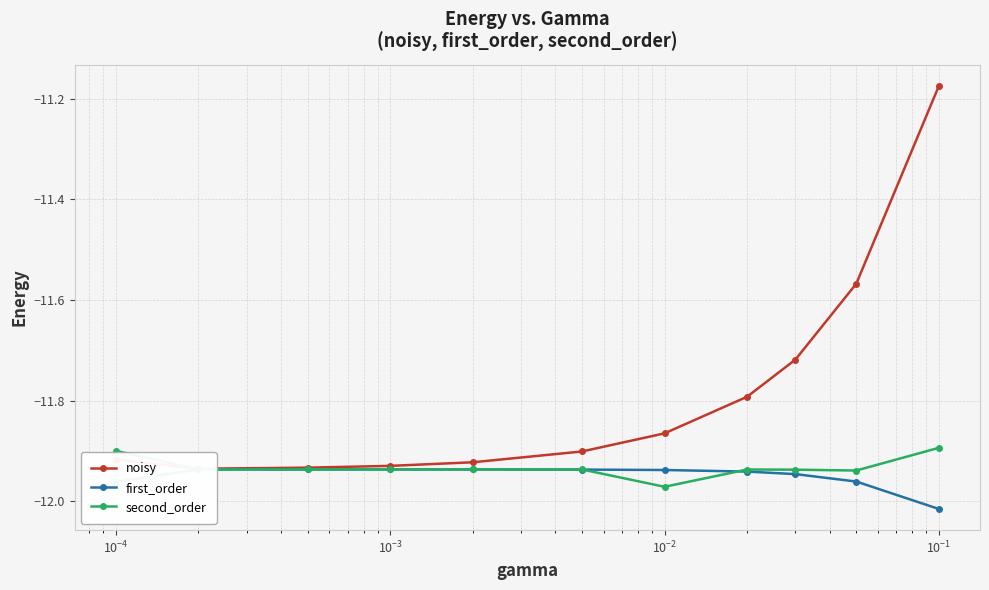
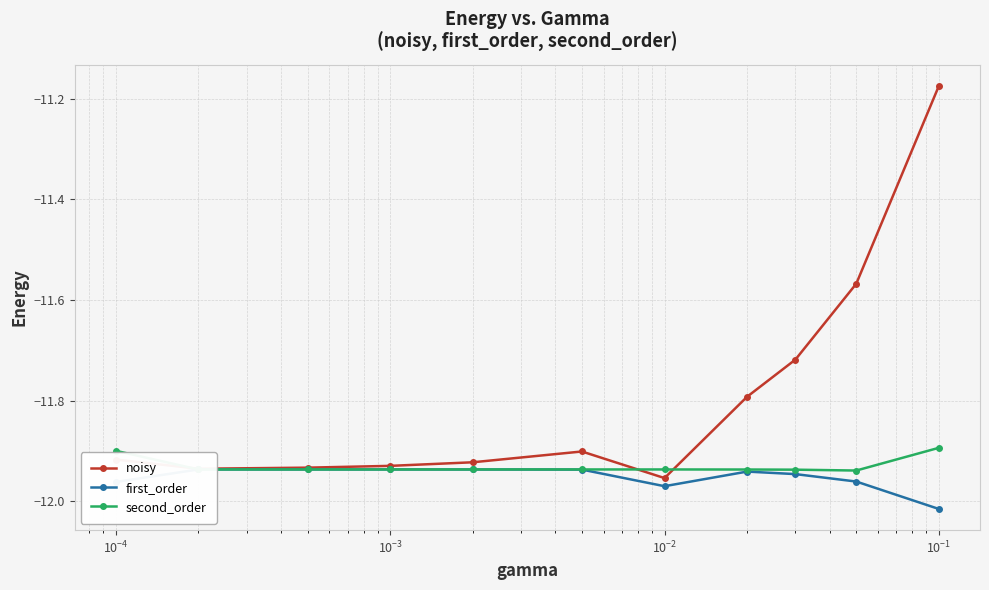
noisy, 10^-2: -11.86 -> -11.95
first_order, 10^-2: -11.94 -> -11.97
second_order, 10^-2: -11.97 -> -11.94
